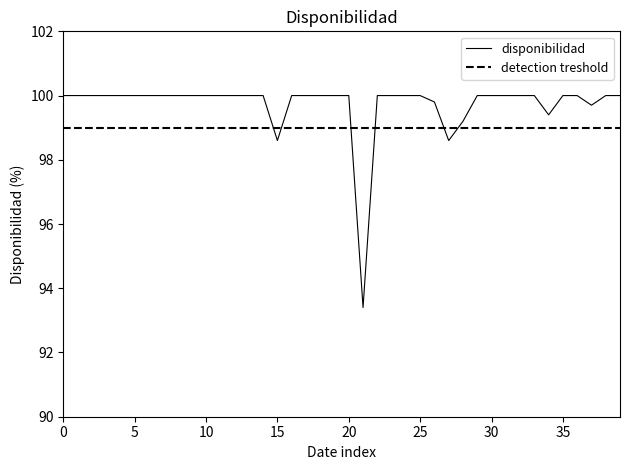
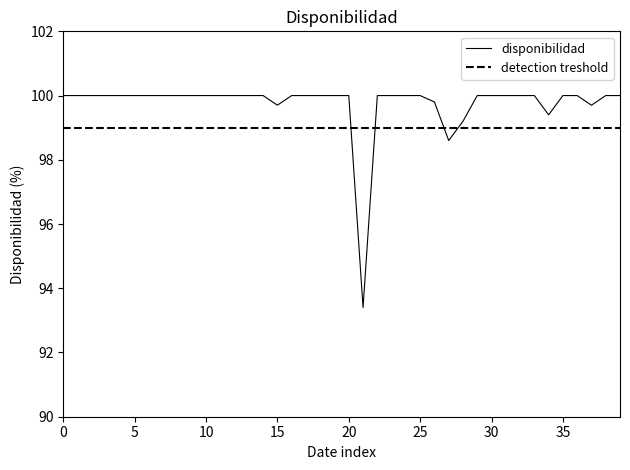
15: 98.6 -> 99.7
